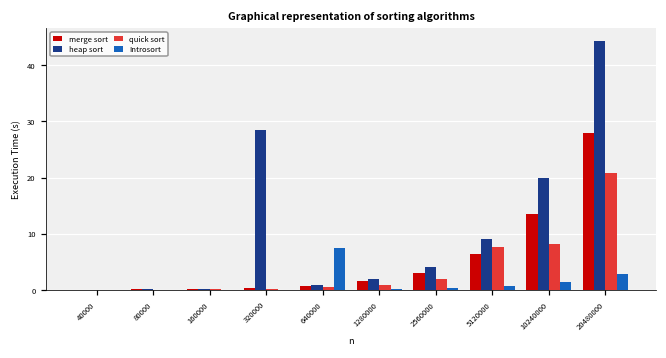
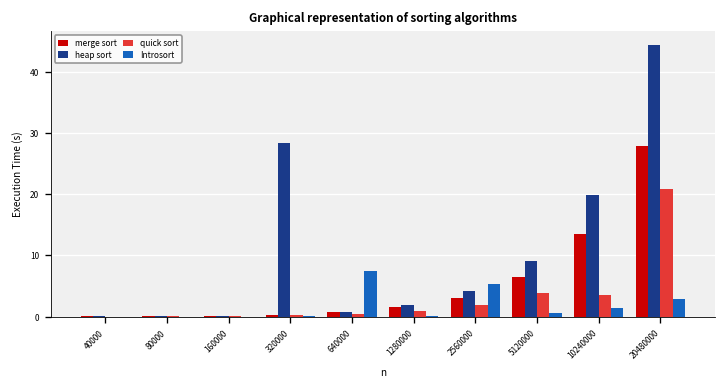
Introsort, 2560000: 0 -> 5
quick sort, 5120000: 8 -> 4
quick sort, 10240000: 8 -> 3
